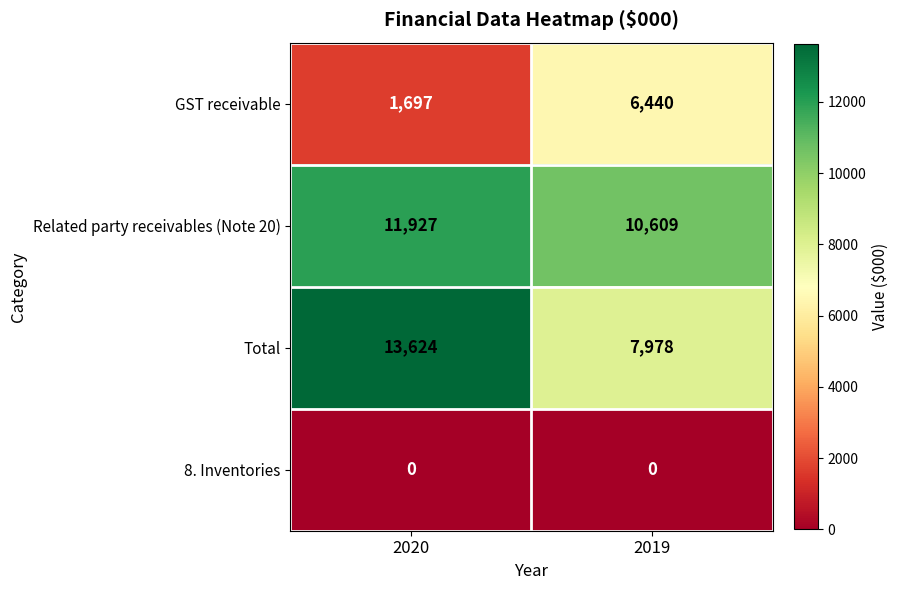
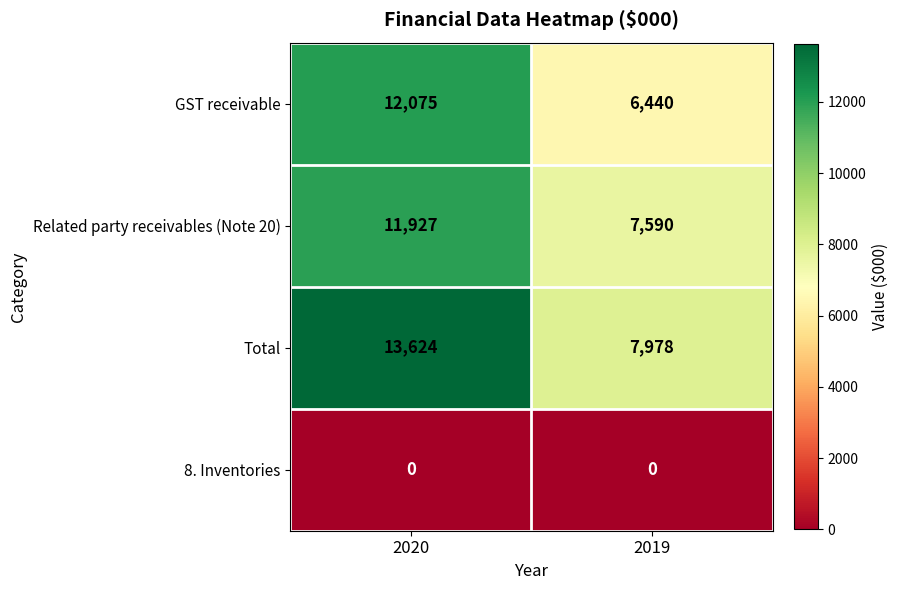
GST receivable, 2020: 1,697 -> 12,075
Related party receivables (Note 20), 2019: 10,609 -> 7,590
